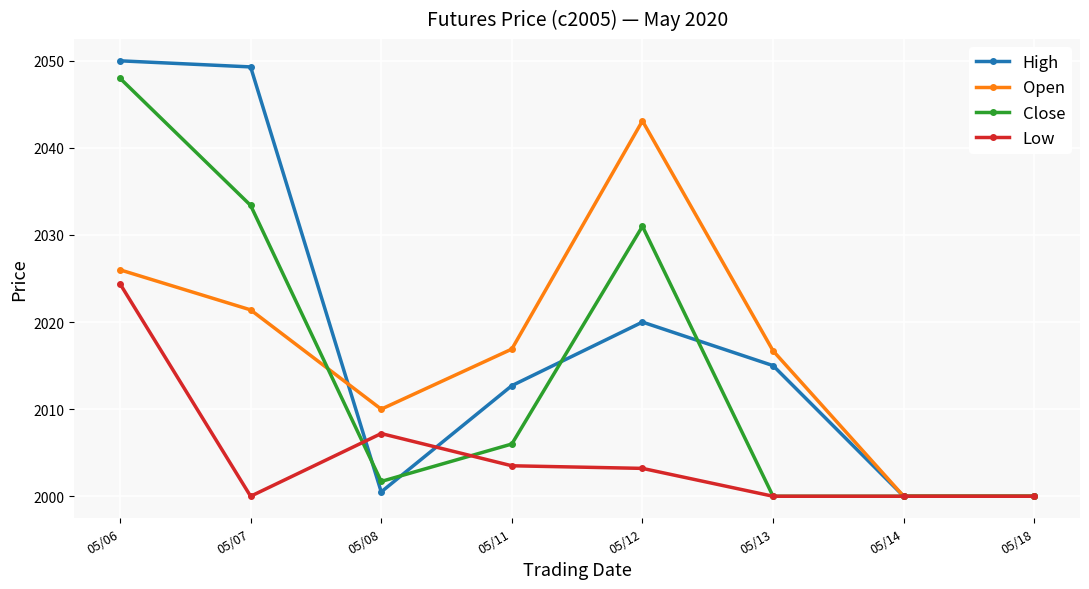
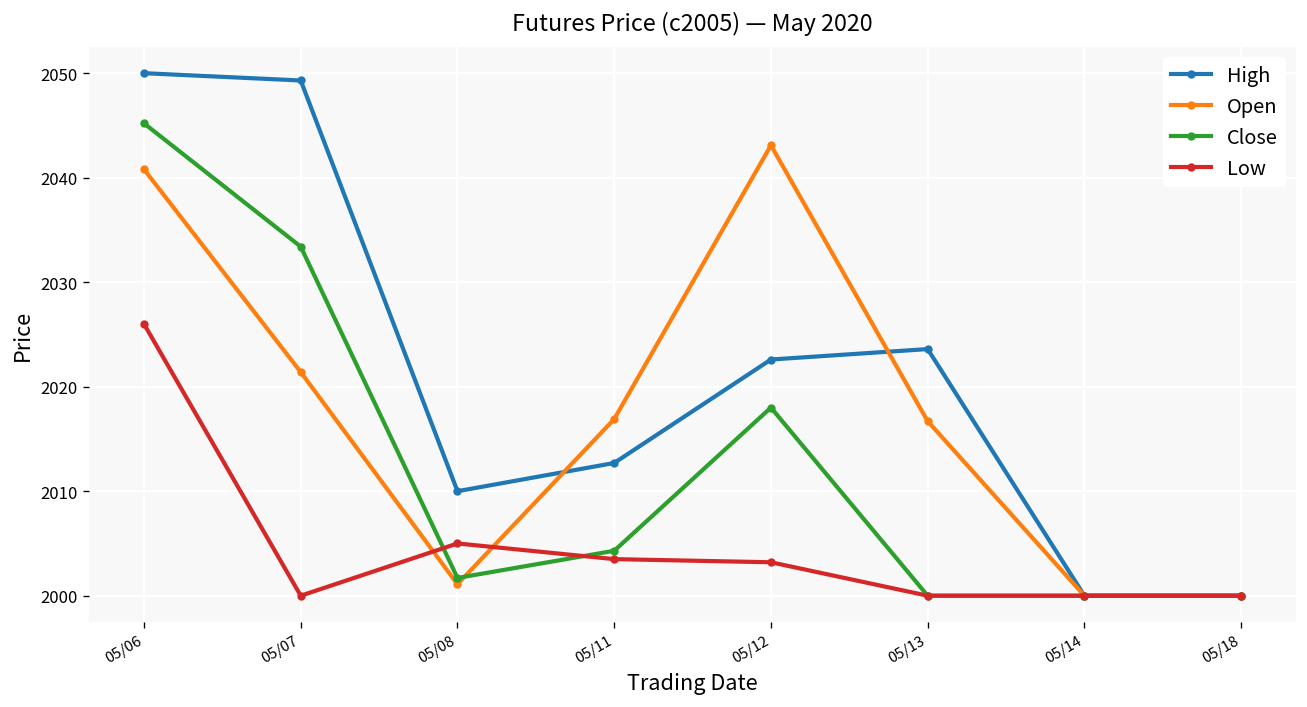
Open, 05/06: 2026 -> 2041
Close, 05/06: 2048 -> 2045
Low, 05/06: 2024 -> 2026
High, 05/08: 2001 -> 2010
Open, 05/08: 2010 -> 2001
Low, 05/08: 2007 -> 2005
Close, 05/11: 2006 -> 2004
High, 05/12: 2020 -> 2023
Close, 05/12: 2031 -> 2018
High, 05/13: 2015 -> 2024
